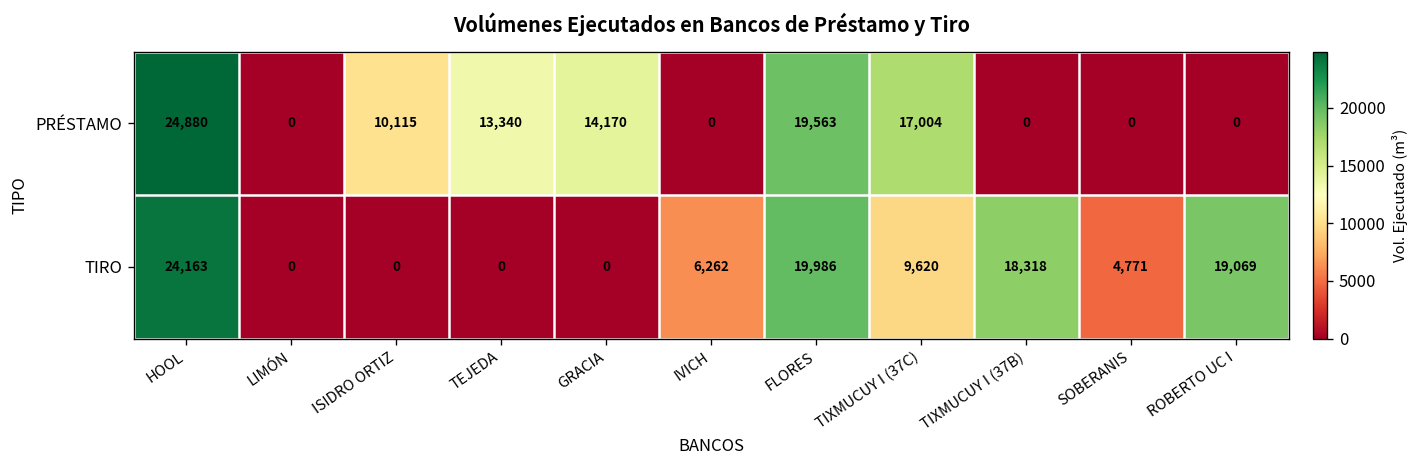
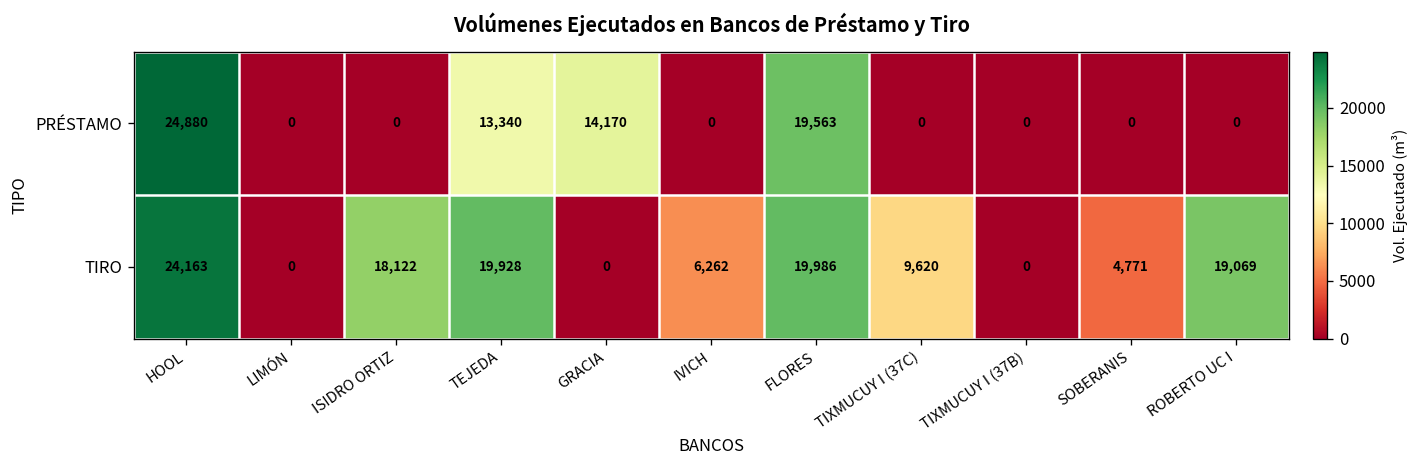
PRÉSTAMO, ISIDRO ORTIZ: 10,115 -> 0
PRÉSTAMO, TIXMUCUY I (37C): 17,004 -> 0
TIRO, ISIDRO ORTIZ: 0 -> 18,122
TIRO, TEJEDA: 0 -> 19,928
TIRO, TIXMUCUY I (37B): 18,318 -> 0
